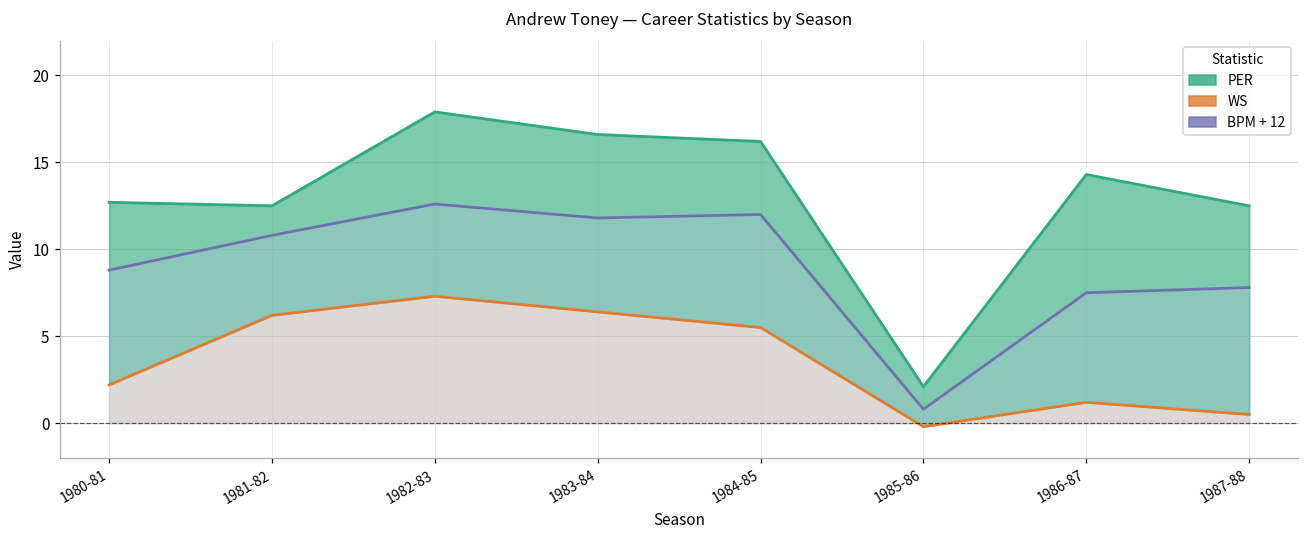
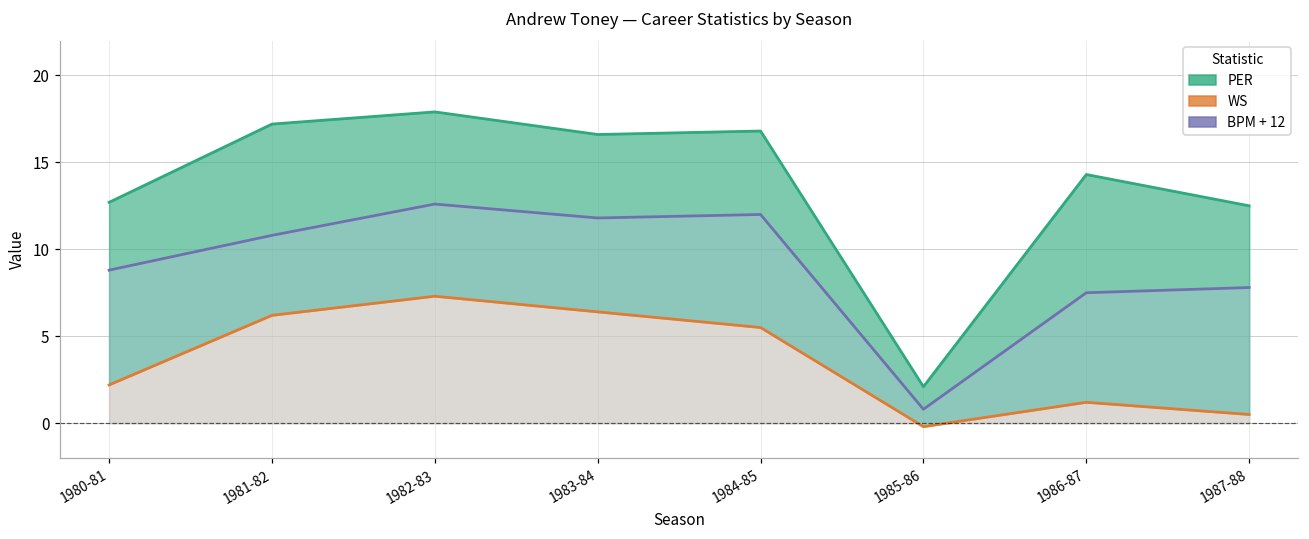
PER, 1981-82: 12.5 -> 17.2
PER, 1984-85: 16.2 -> 16.8
